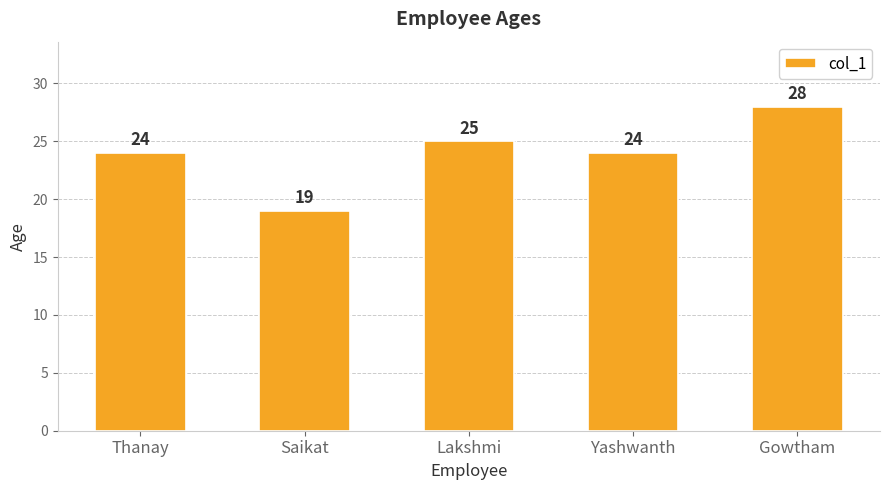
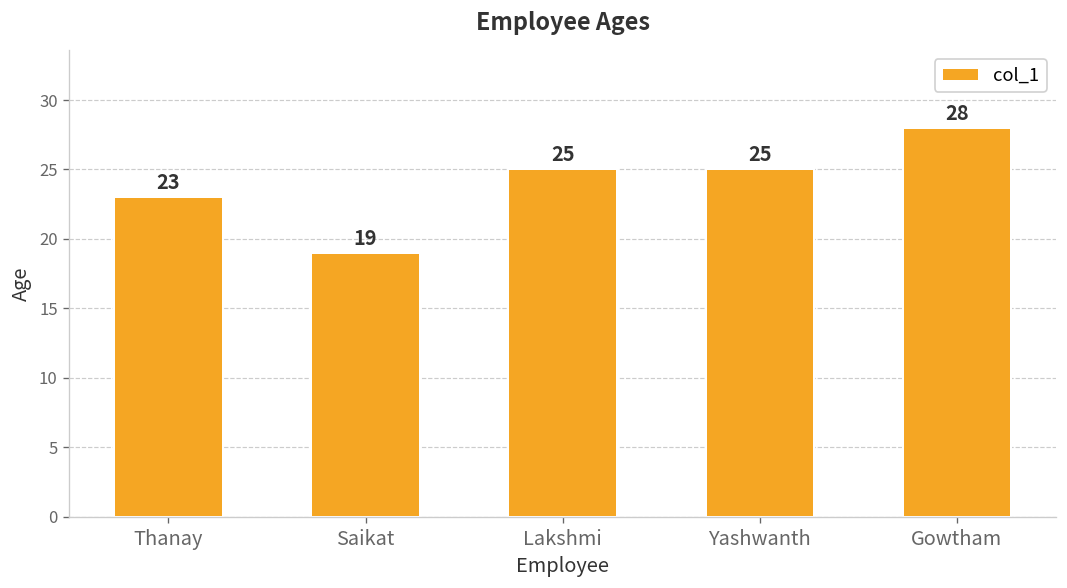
Thanay: 24 -> 23
Yashwanth: 24 -> 25
